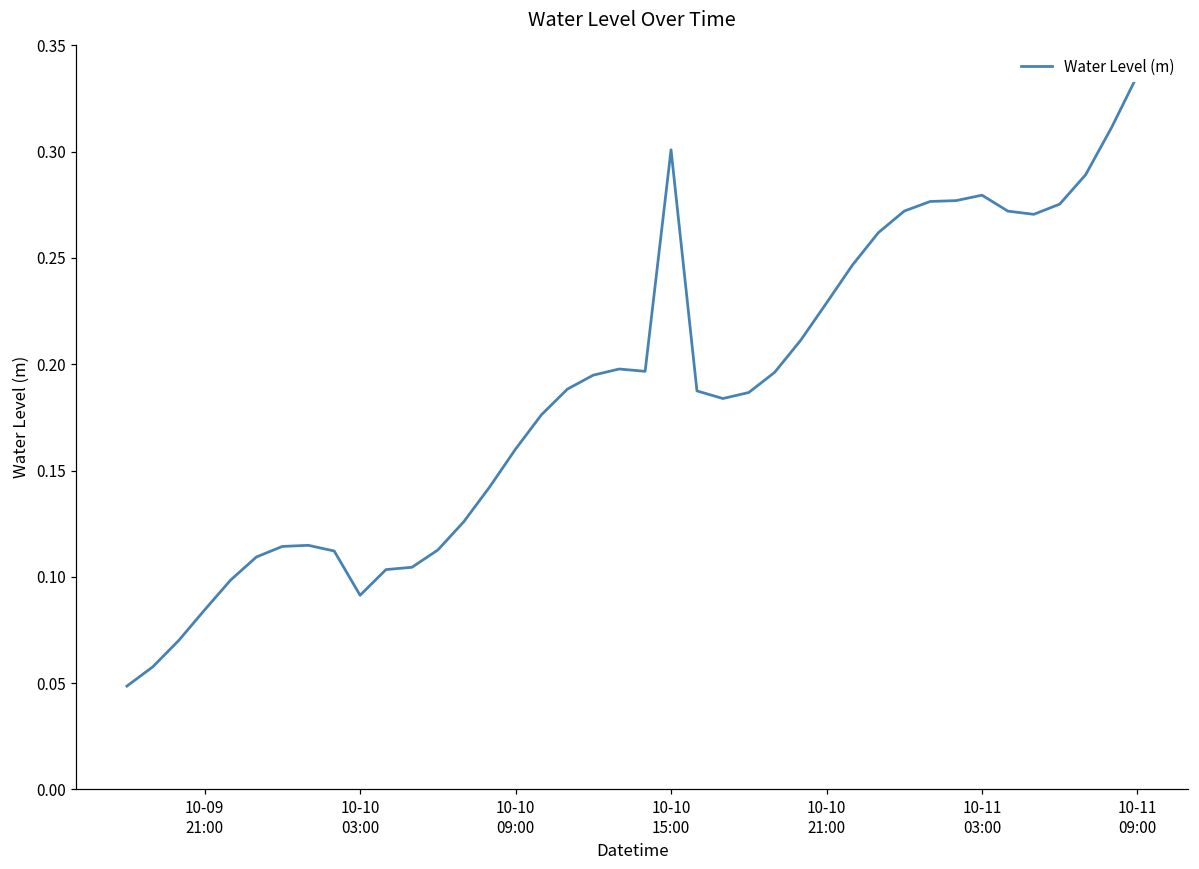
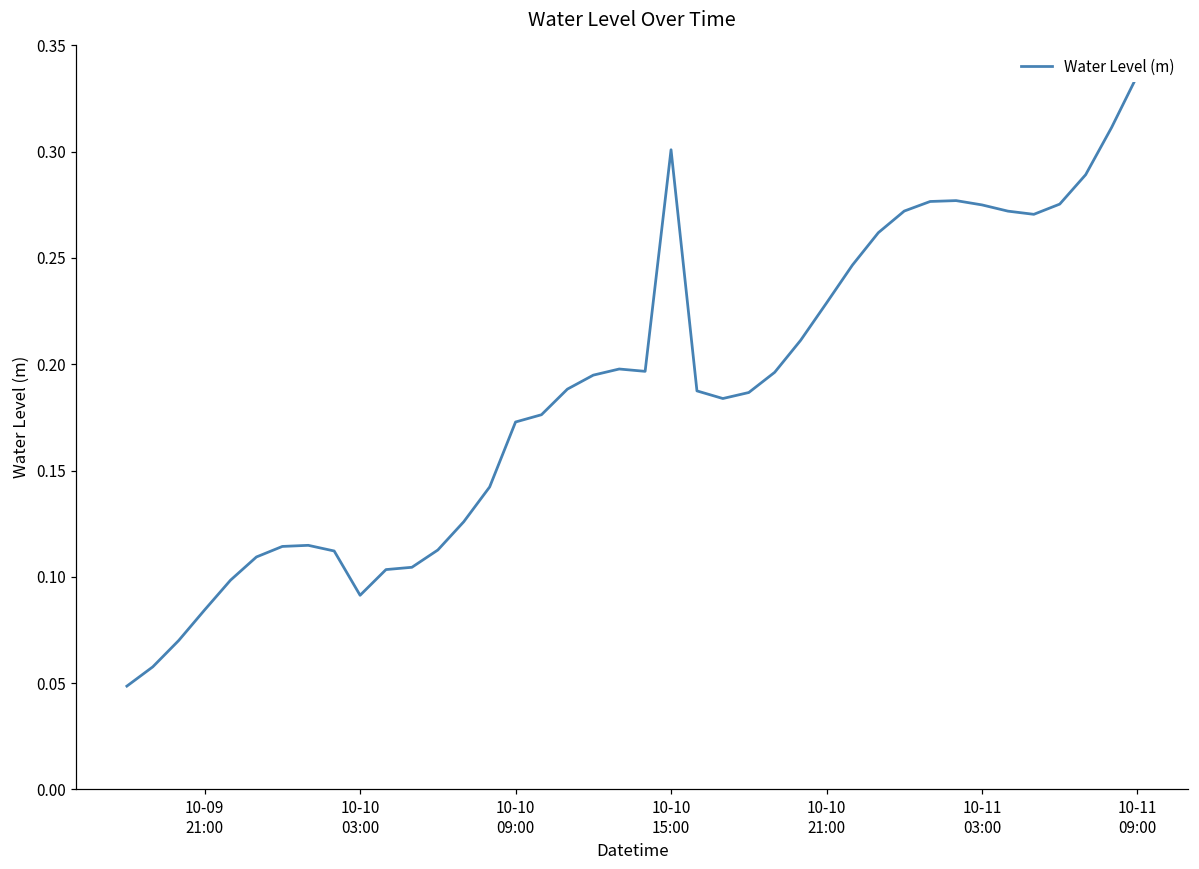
10-10 09:00: 0.160 -> 0.173
10-11 03:00: 0.280 -> 0.275
